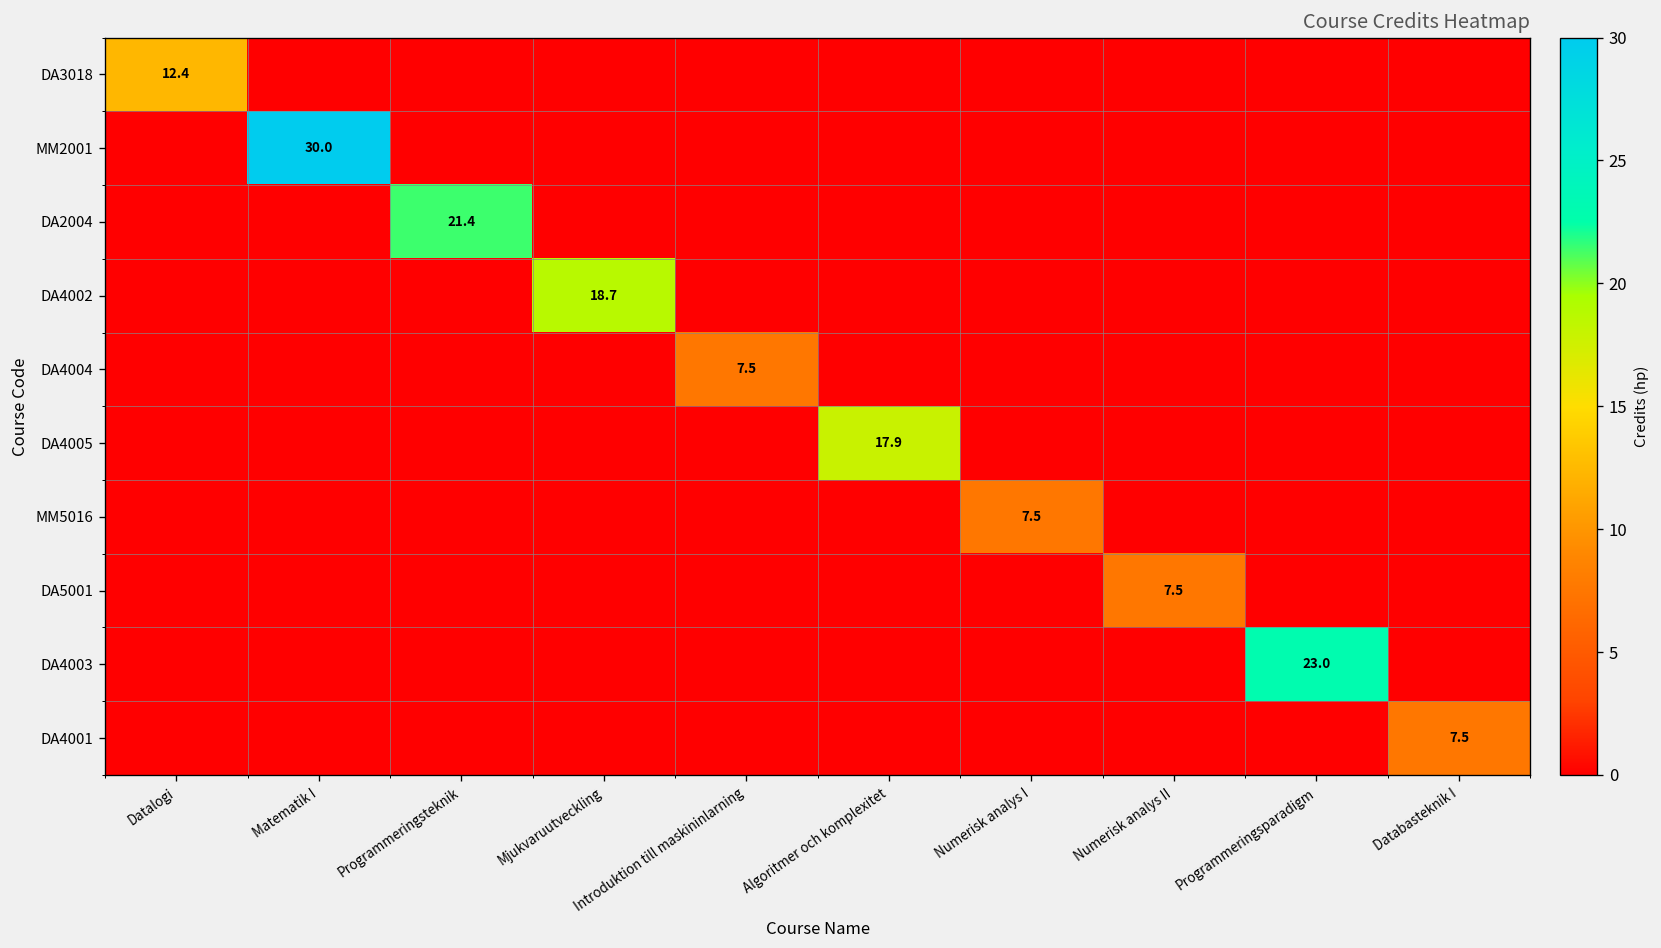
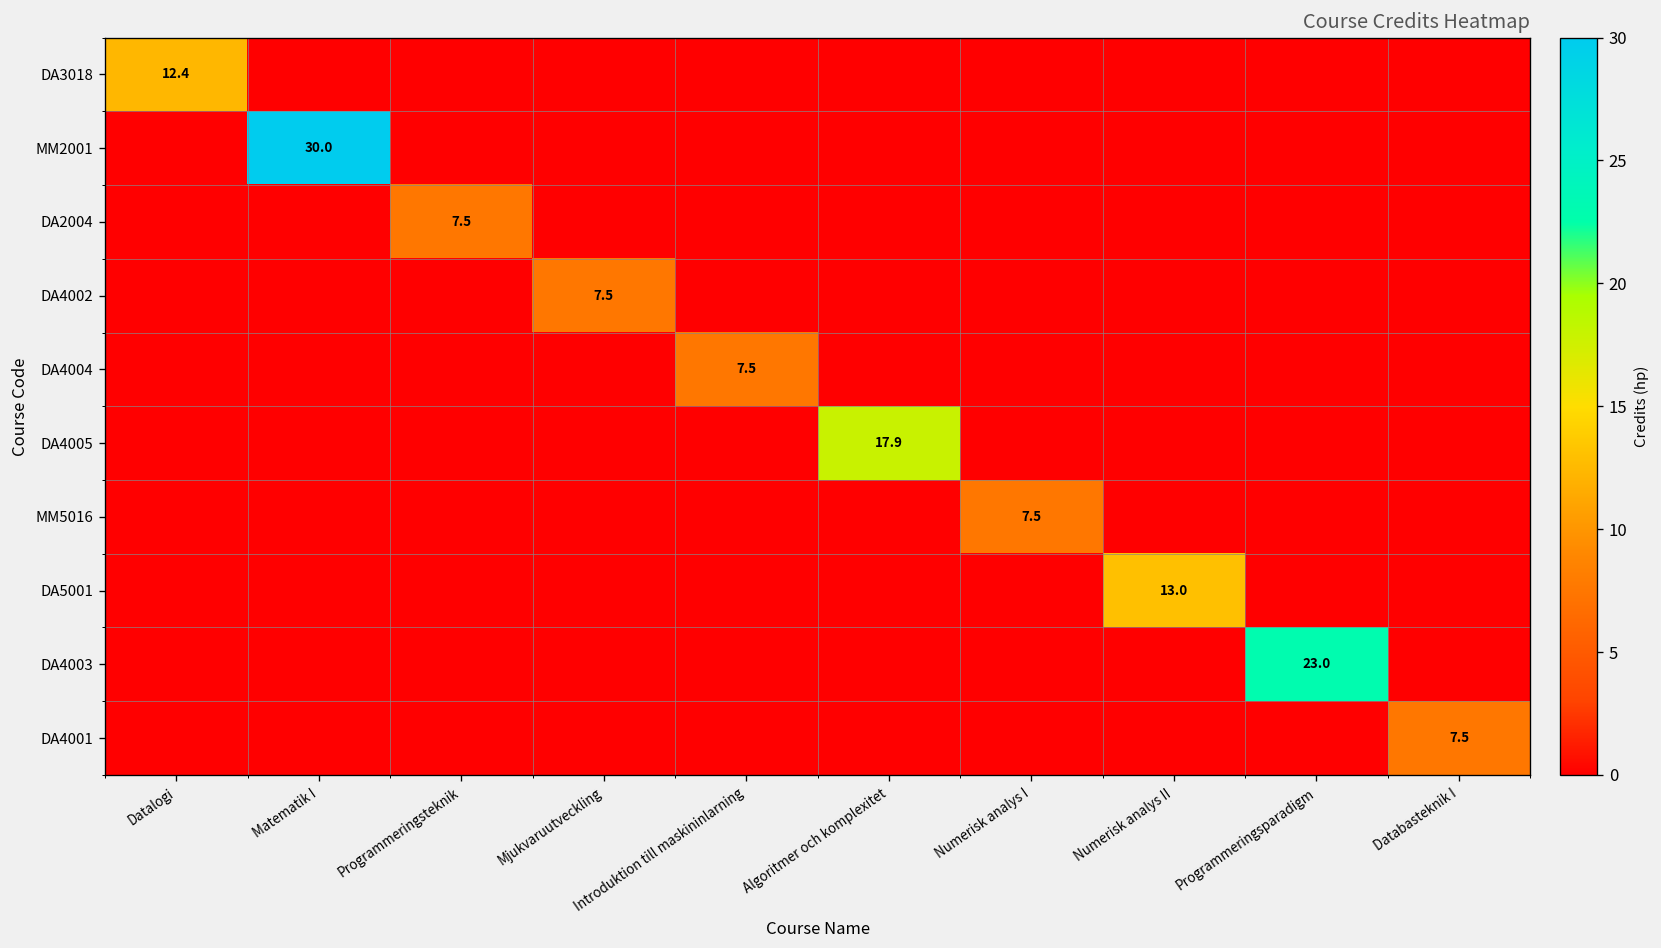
DA2004, Programmeringsteknik: 21.4 -> 7.5
DA4002, Mjukvaruutveckling: 18.7 -> 7.5
DA5001, Numerisk analys II: 7.5 -> 13.0
